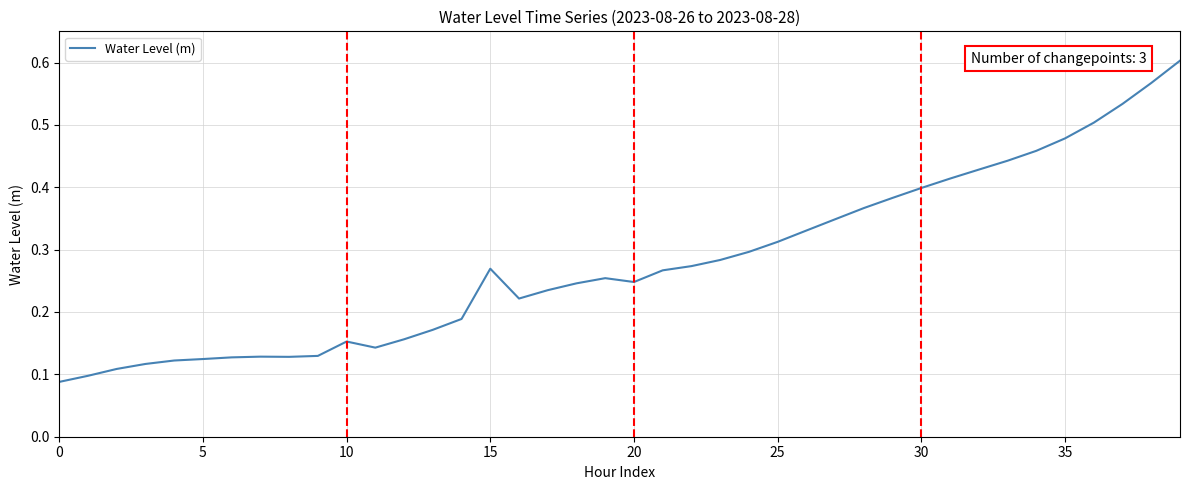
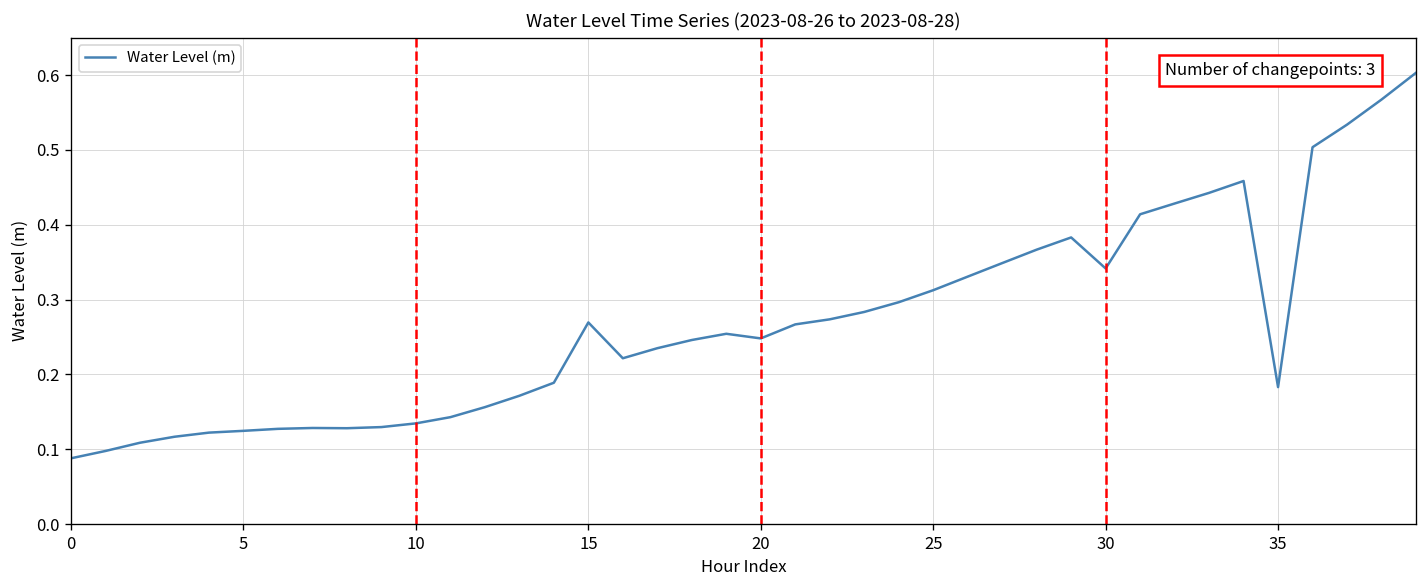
10: 0.15 -> 0.13
30: 0.40 -> 0.34
35: 0.48 -> 0.18
